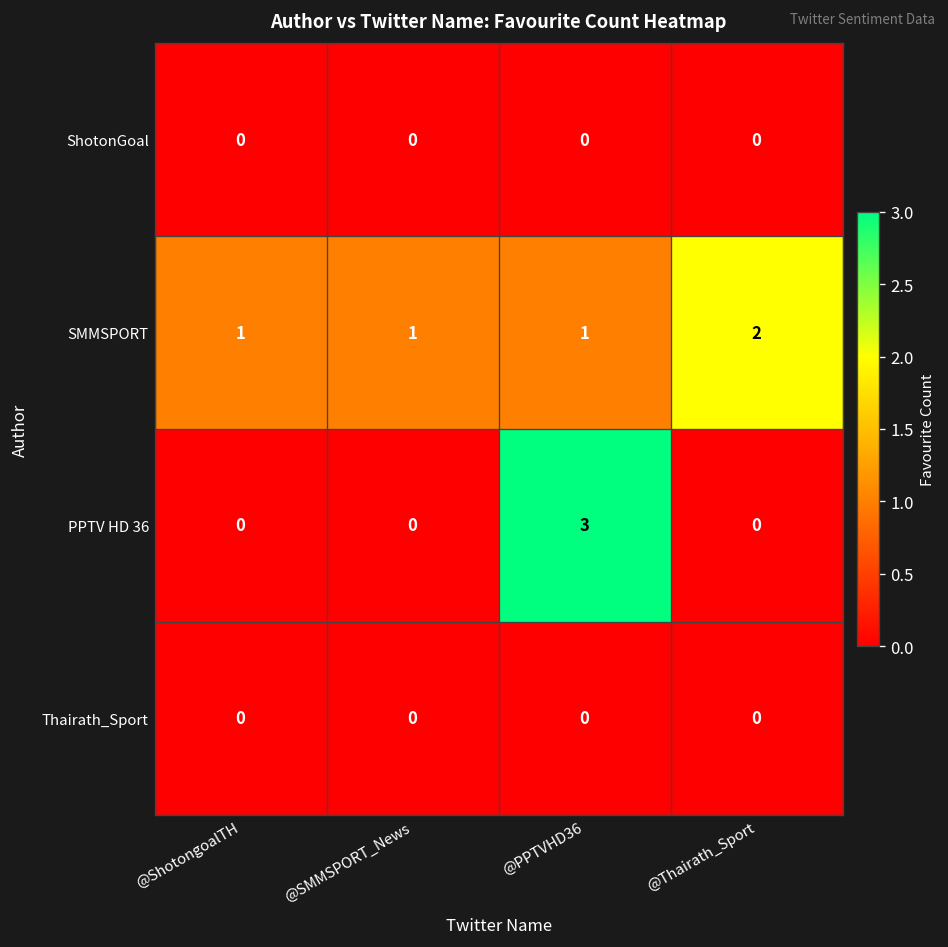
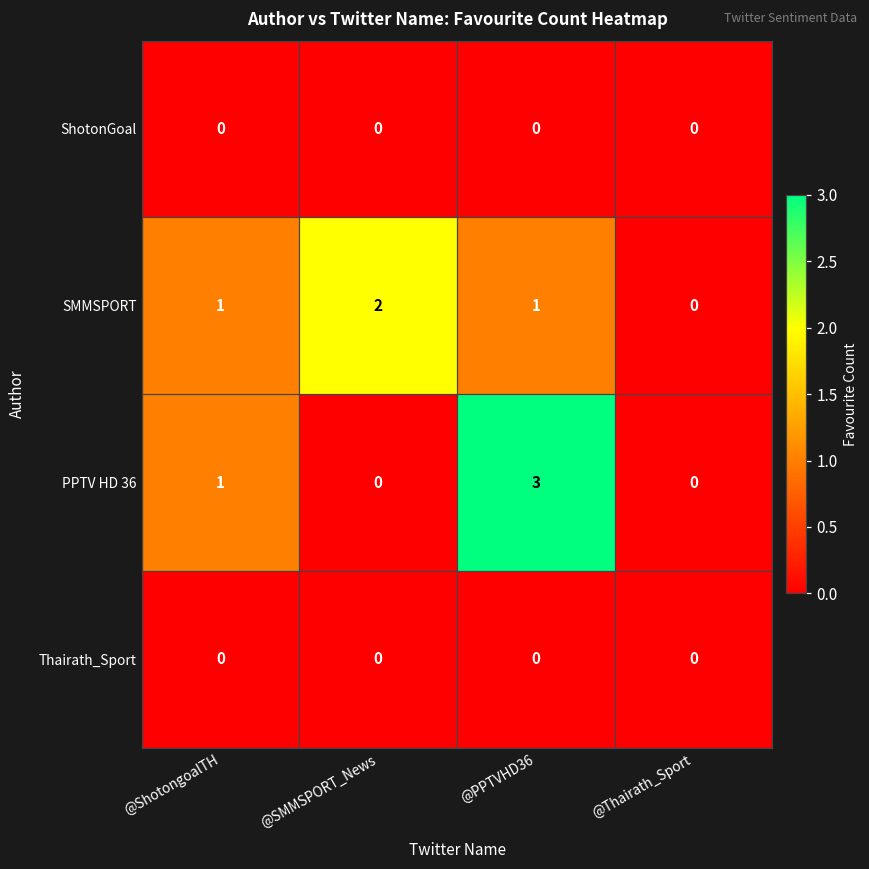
SMMSPORT, @SMMSPORT_News: 1 -> 2
SMMSPORT, @Thairath_Sport: 2 -> 0
PPTV HD 36, @ShotongoalTH: 0 -> 1
